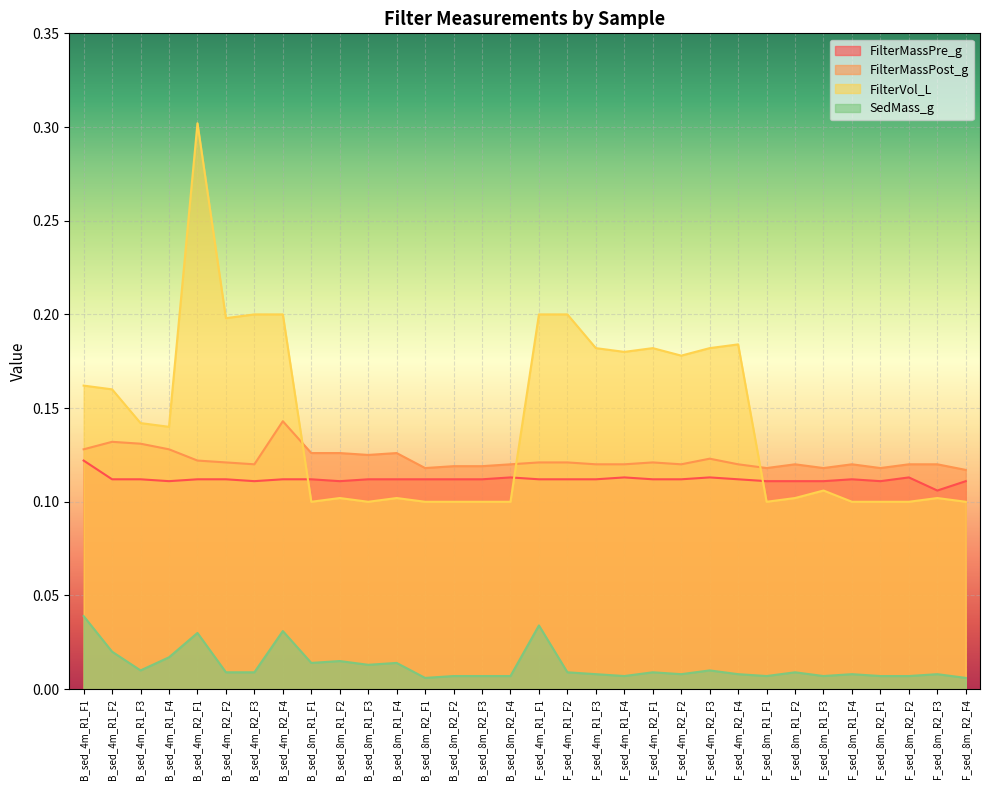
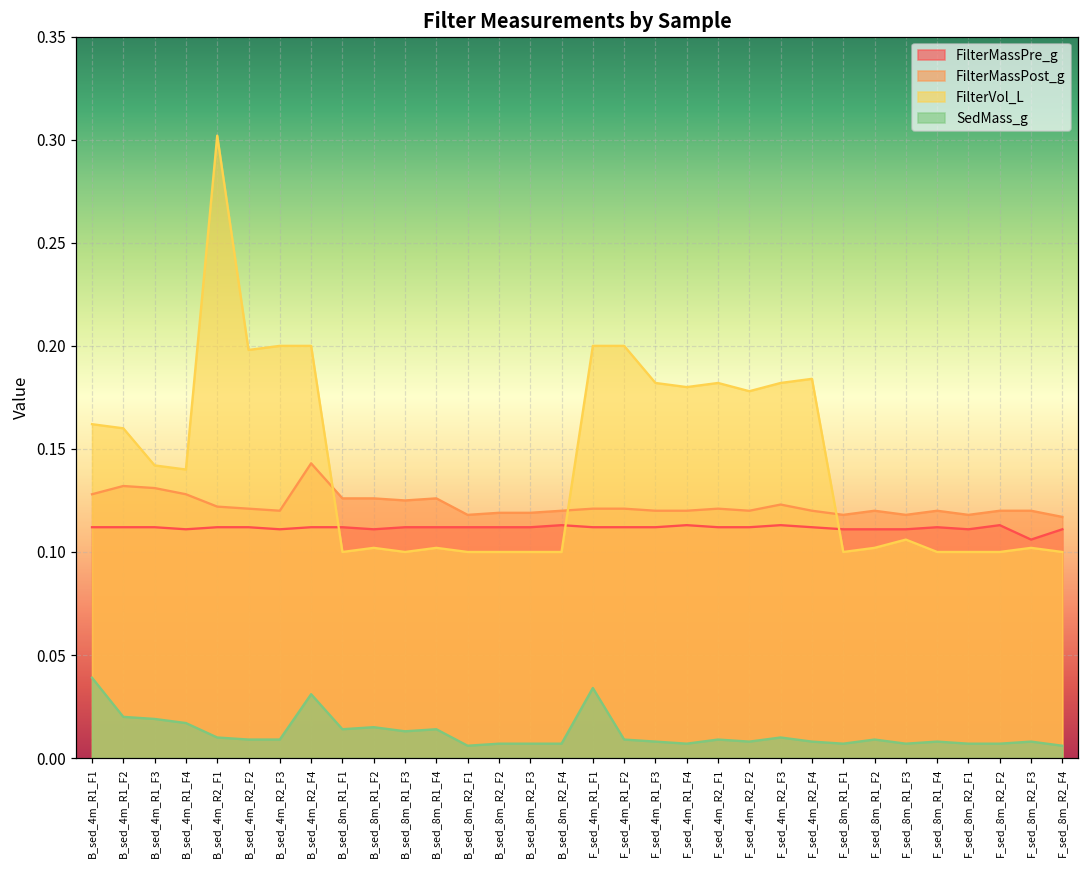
FilterMassPre_g, B_sed_4m_R1_F1: 0.122 -> 0.112
SedMass_g, B_sed_4m_R1_F3: 0.010 -> 0.019
SedMass_g, B_sed_4m_R2_F1: 0.03 -> 0.01
